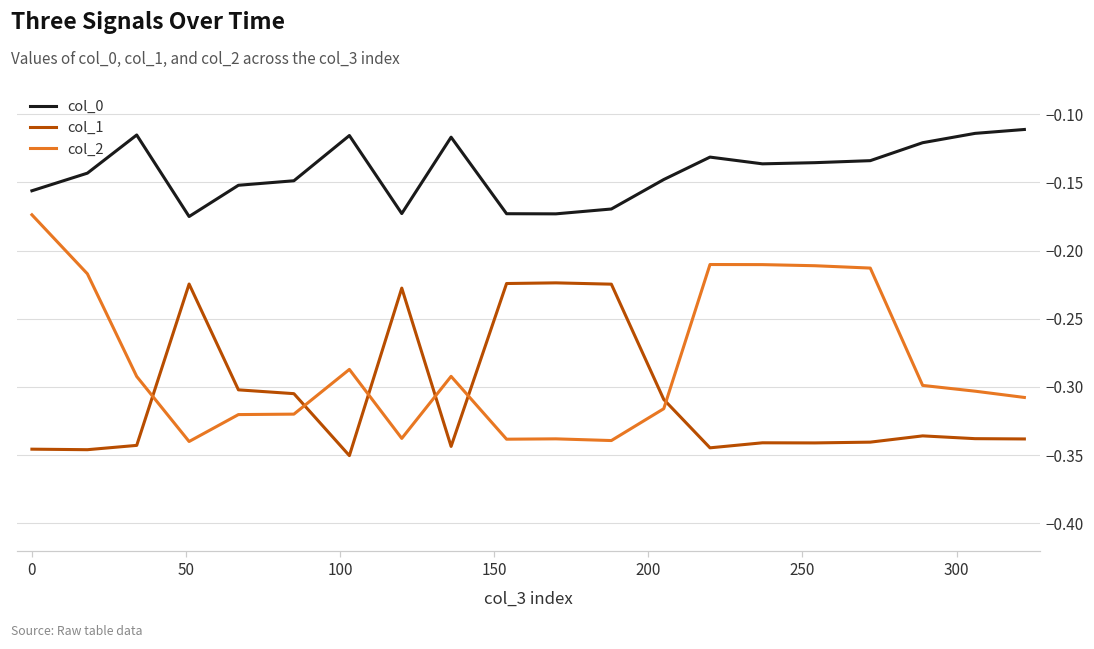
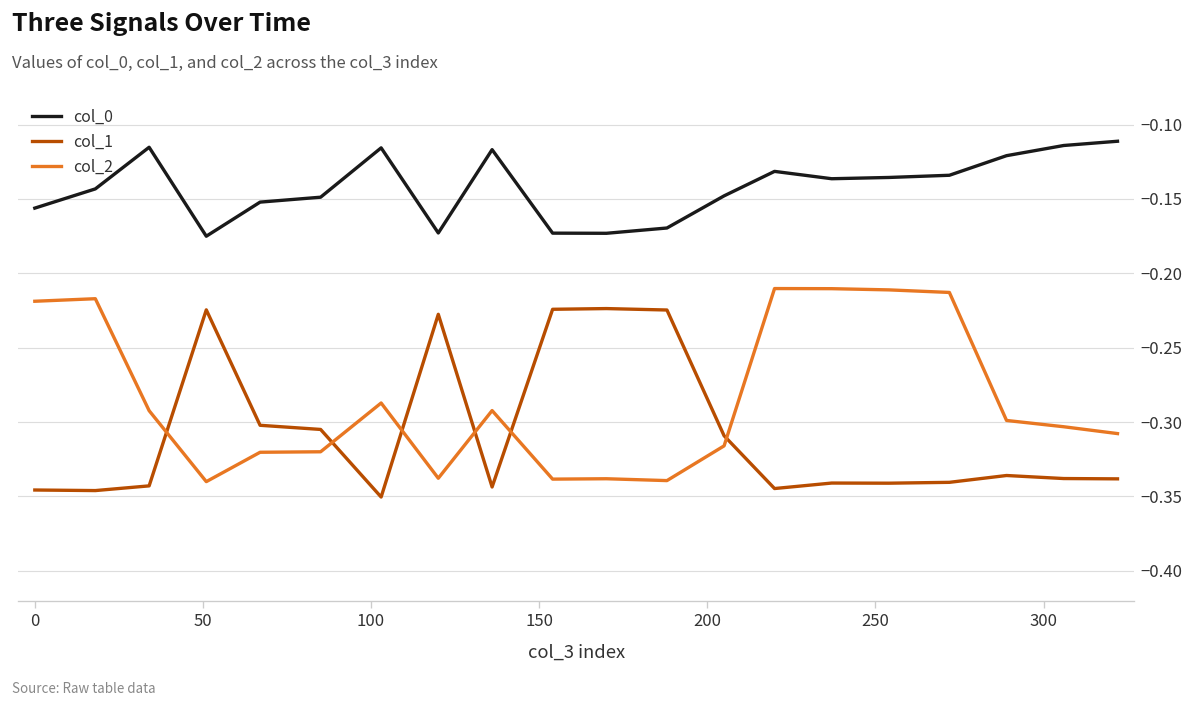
col_2, 0: -0.174 -> -0.219
